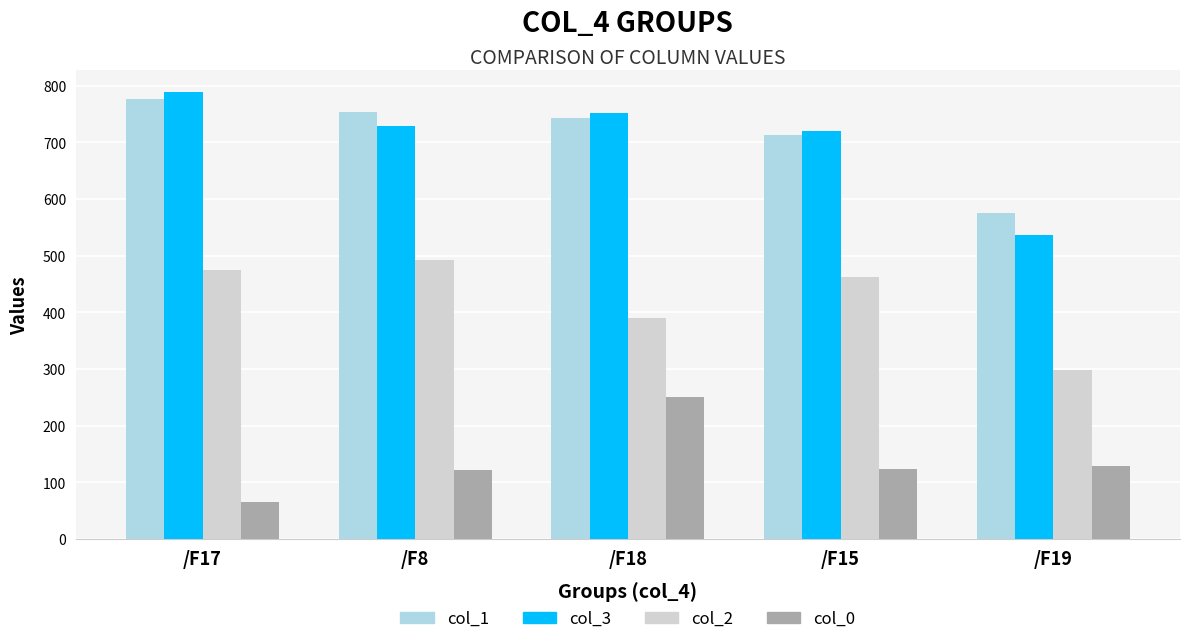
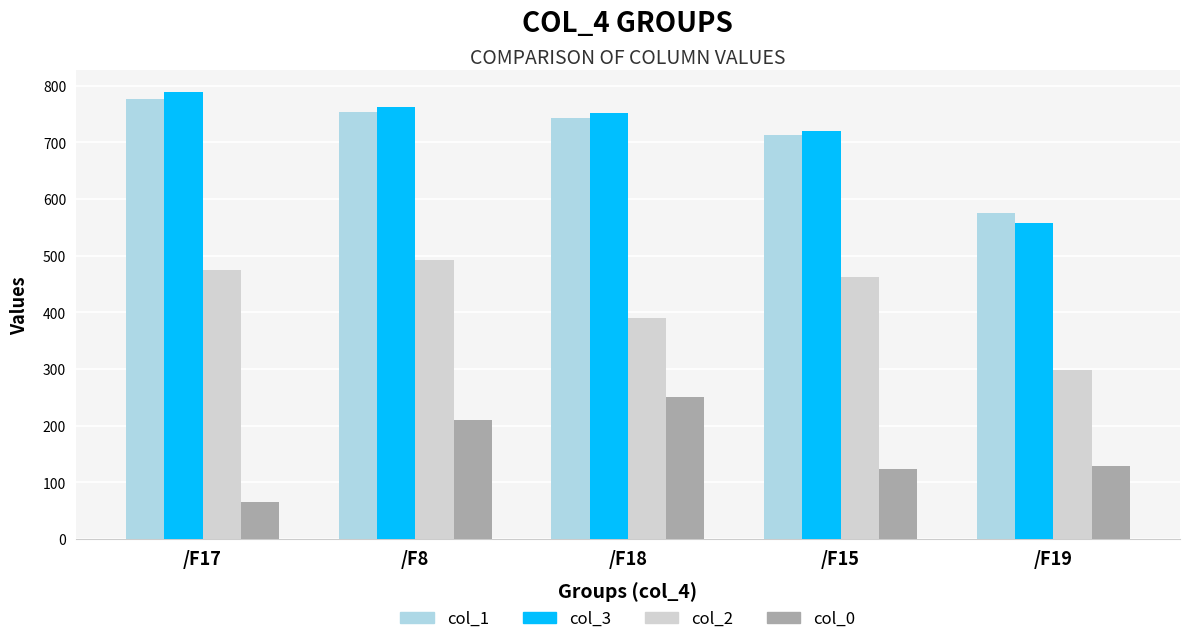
col_3, /F8: 730 -> 760
col_0, /F8: 120 -> 210
col_3, /F19: 540 -> 560
